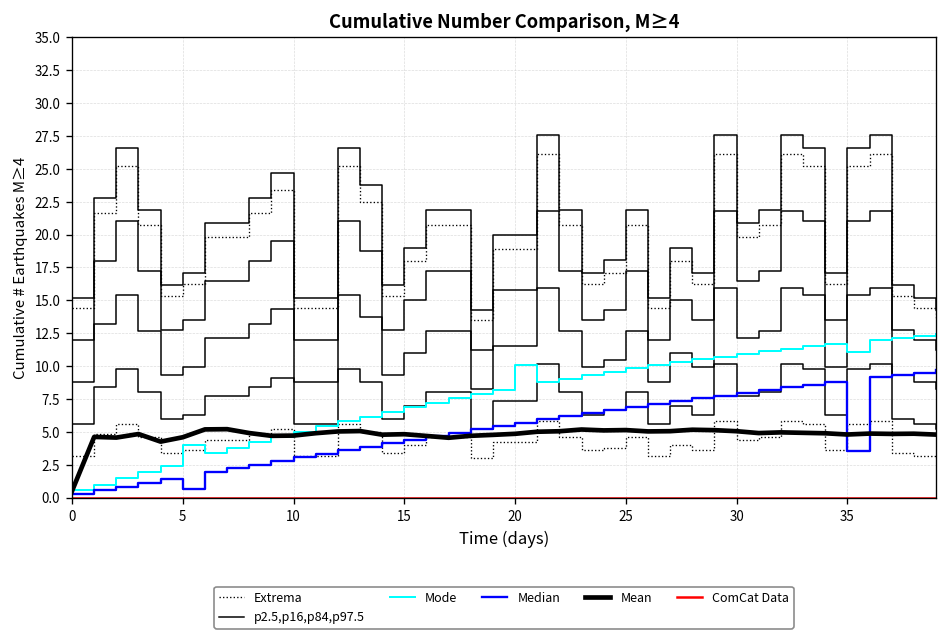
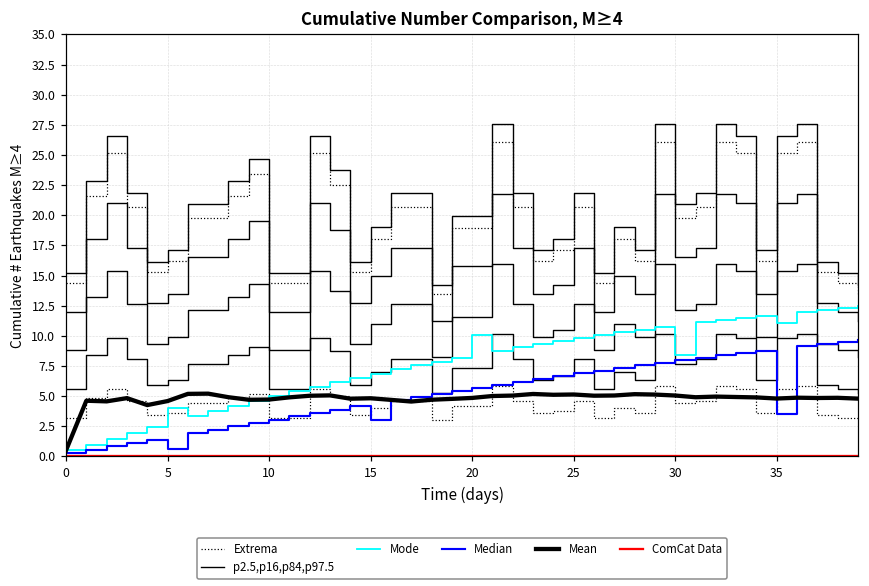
Median, 15: 4.4 -> 3.0
Mode, 30: 10.9 -> 8.4
